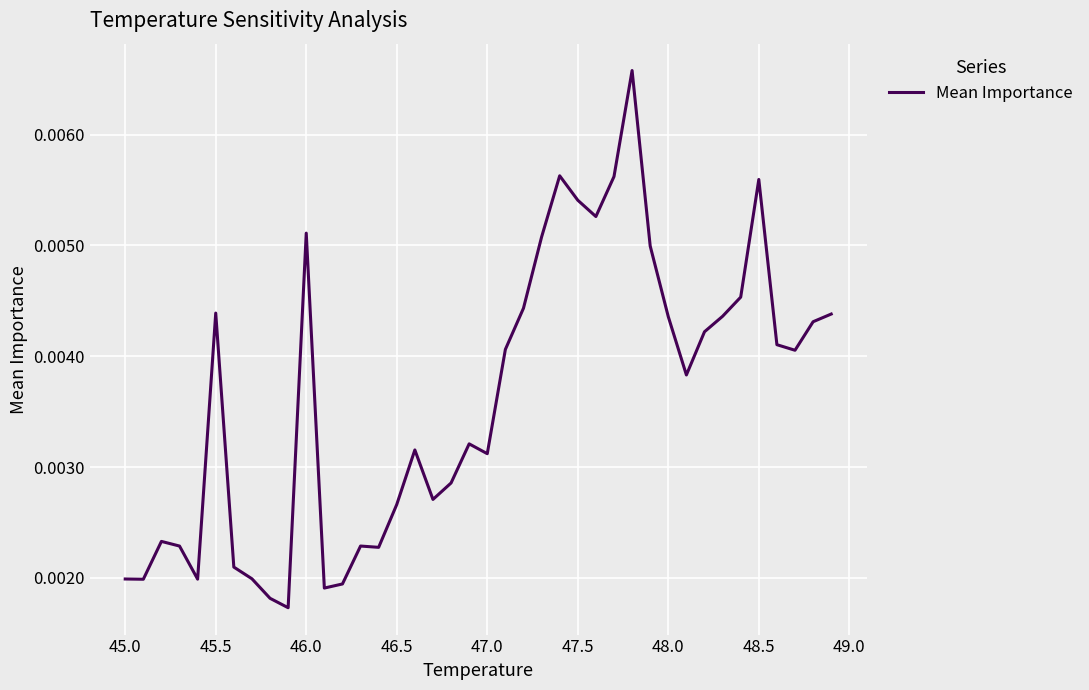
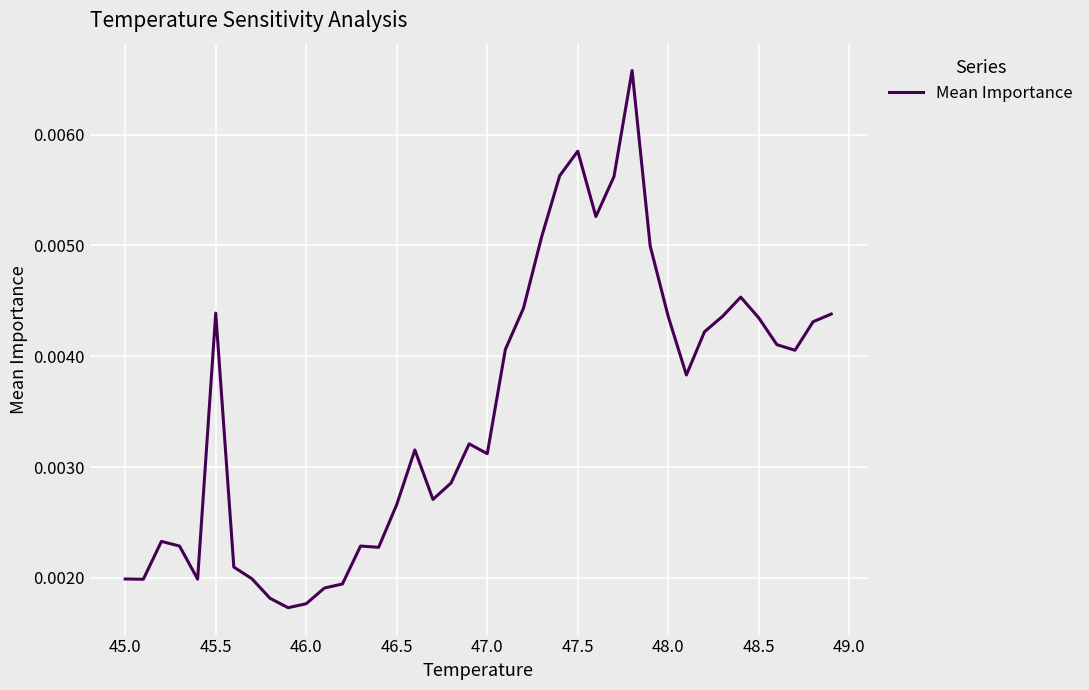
46.0: 0.00511 -> 0.00177
47.5: 0.00541 -> 0.00585
48.5: 0.00560 -> 0.00435
